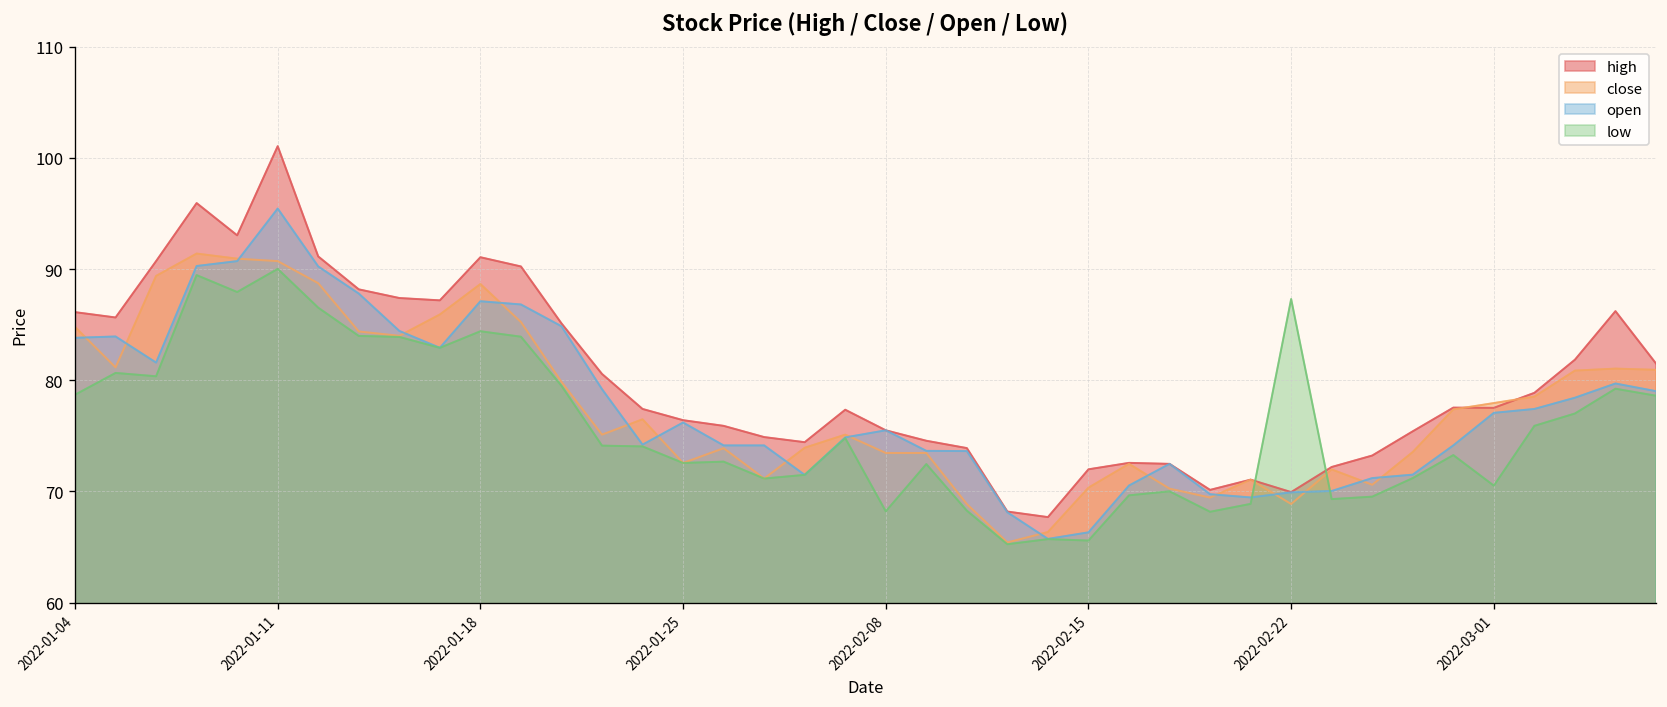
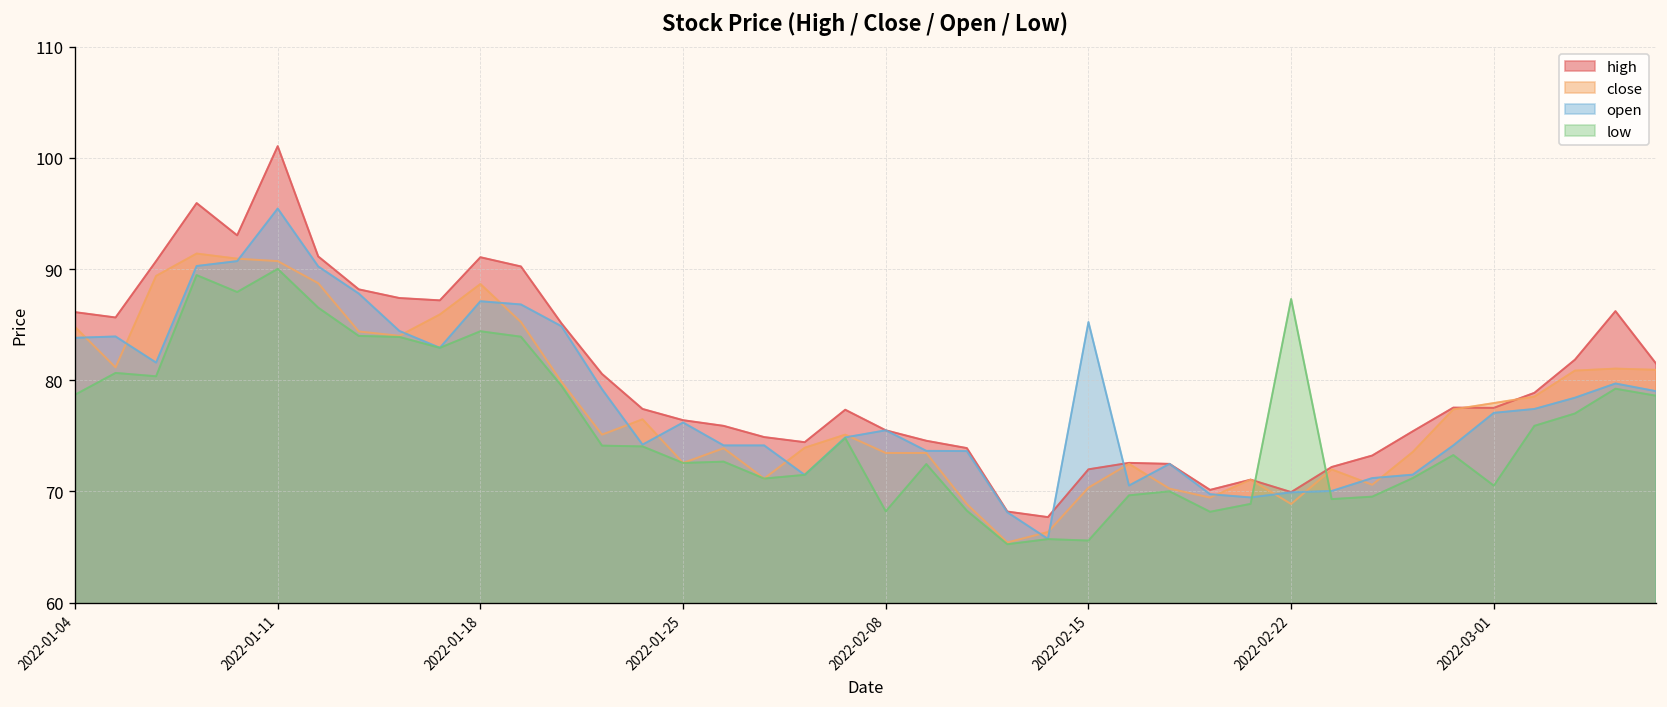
open, 2022-02-15: 66 -> 85
